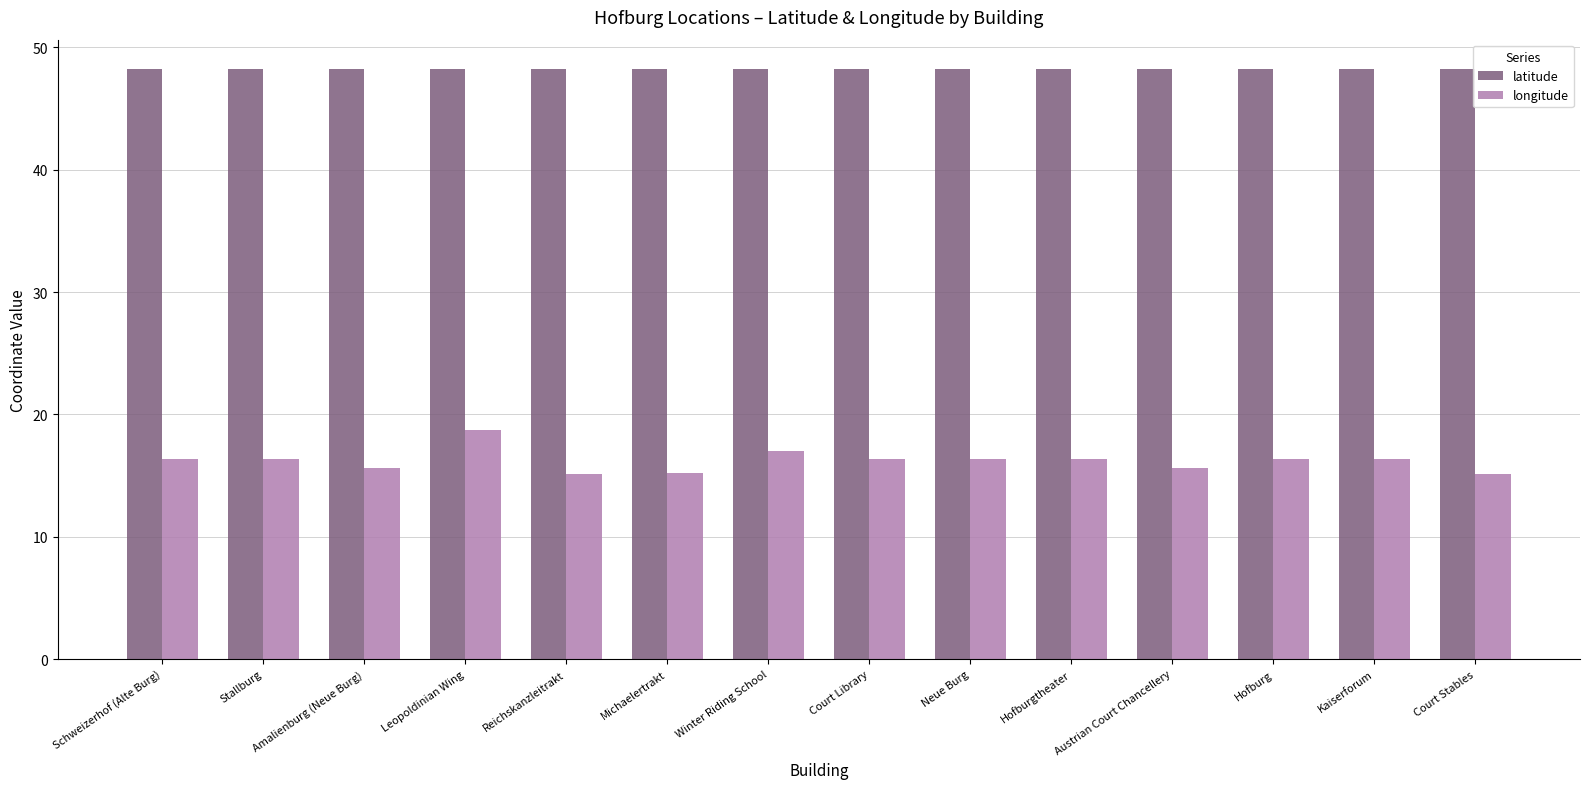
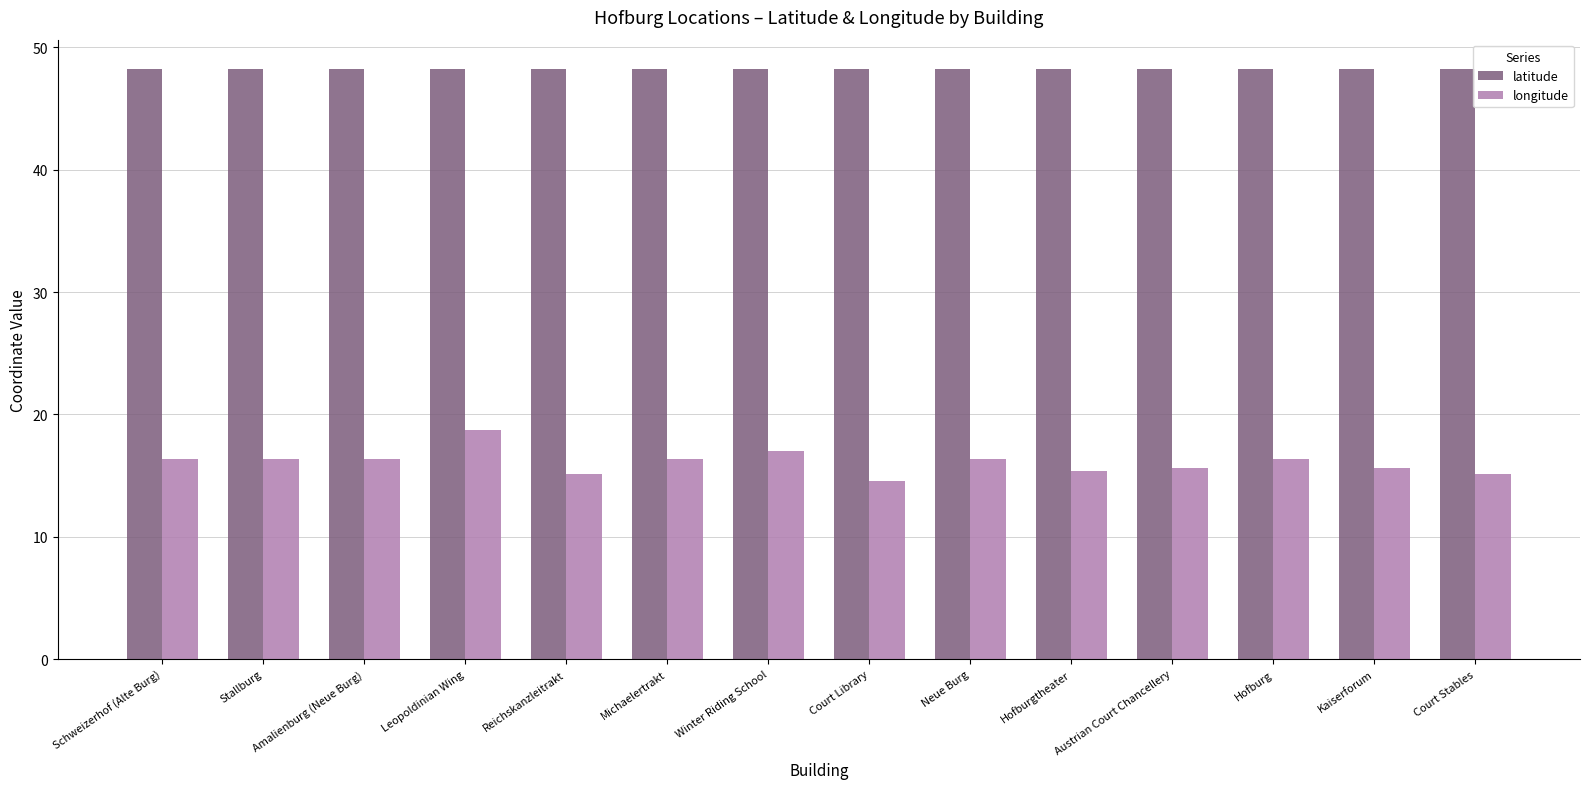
longitude, Amalienburg (Neue Burg): 15.6 -> 16.4
longitude, Michaelertrakt: 15.2 -> 16.4
longitude, Court Library: 16.4 -> 14.5
longitude, Hofburgtheater: 16.4 -> 15.4
longitude, Kaiserforum: 16.4 -> 15.6
